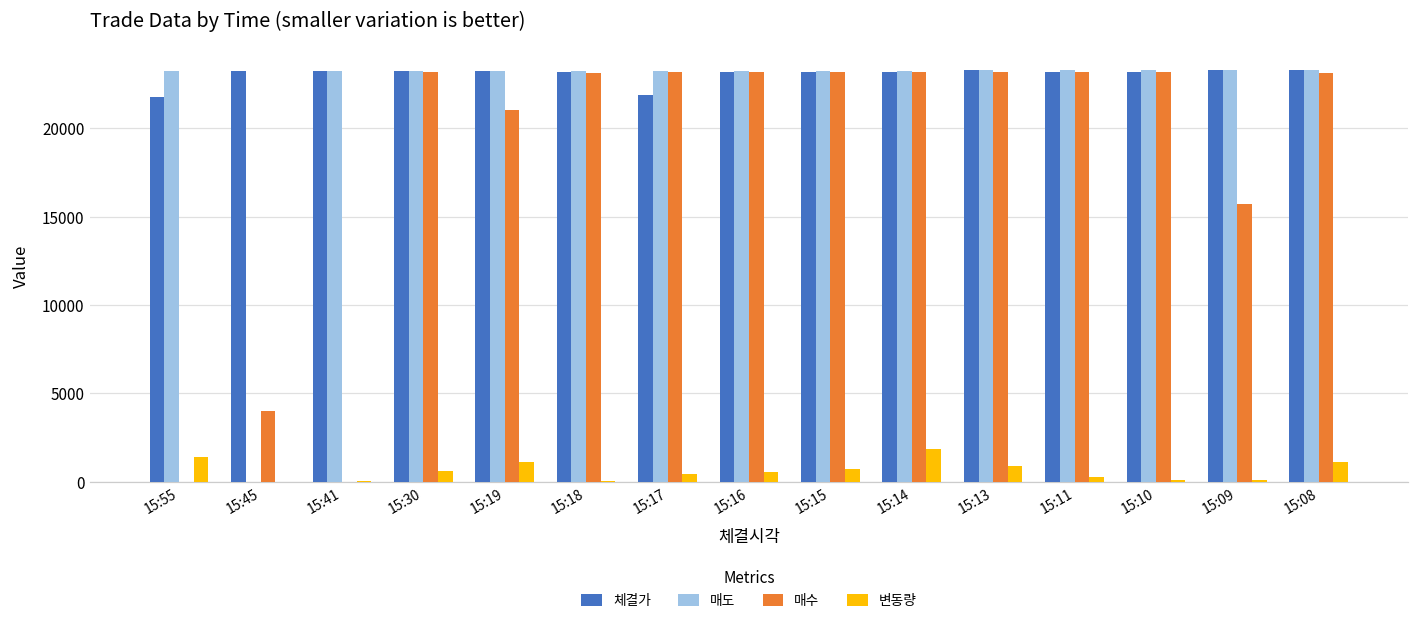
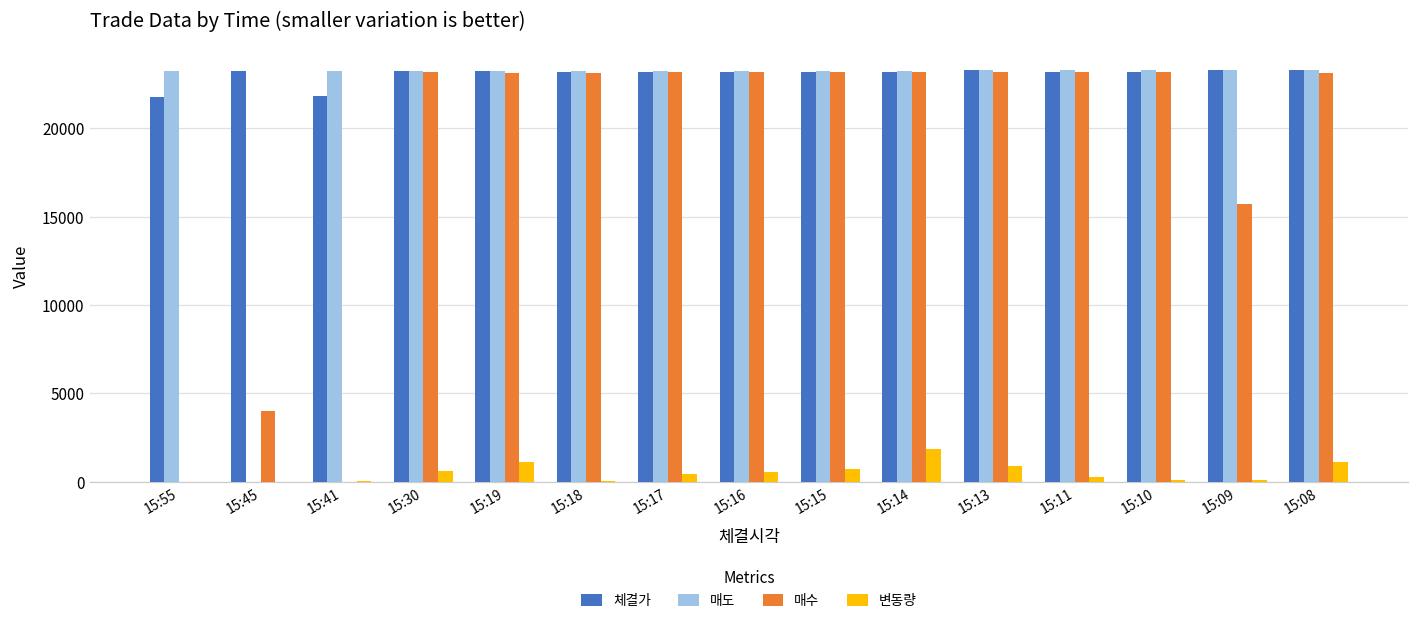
변동량, 15:55: 1400 -> 0
체결가, 15:41: 23300 -> 21800
매수, 15:19: 21000 -> 23200
체결가, 15:17: 21900 -> 23200
